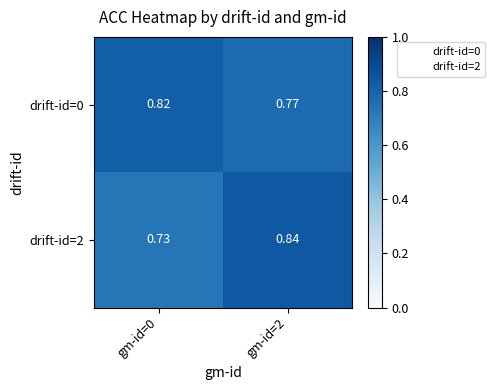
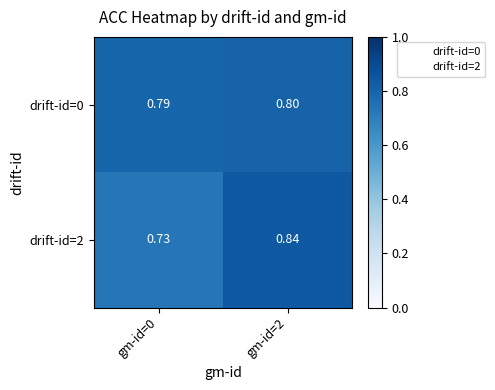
drift-id=0, gm-id=0: 0.82 -> 0.79
drift-id=0, gm-id=2: 0.77 -> 0.80
